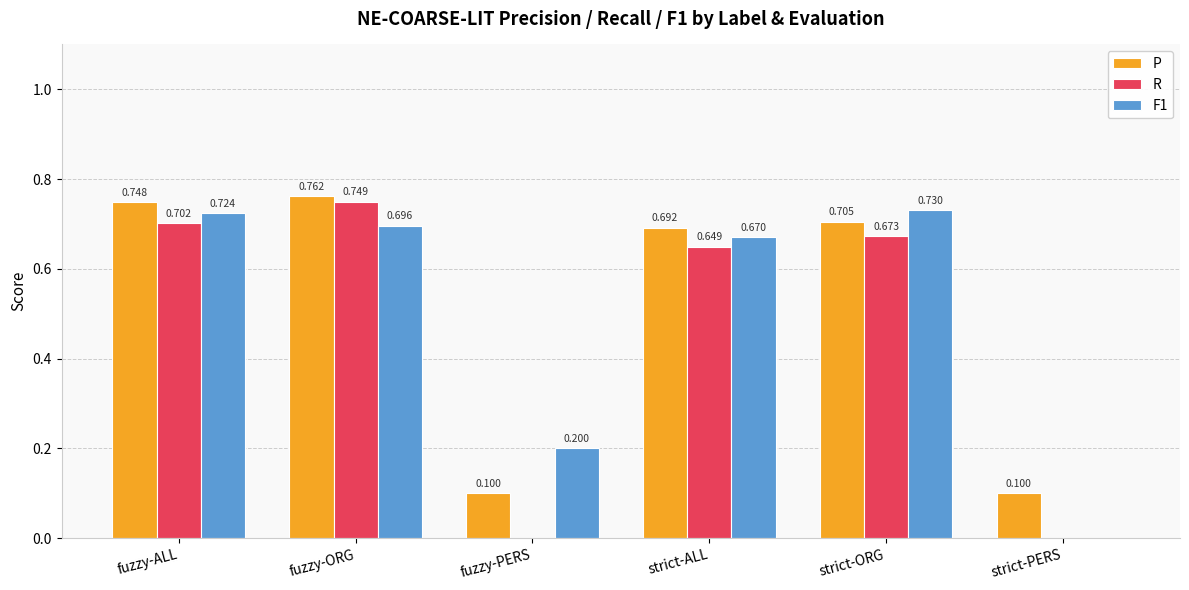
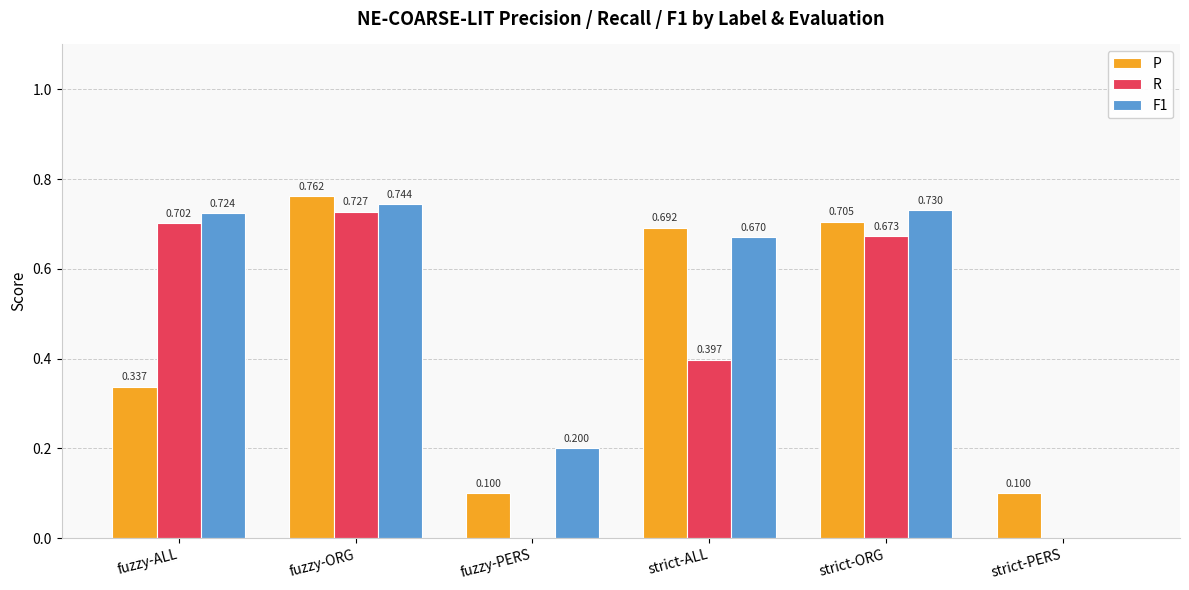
P, fuzzy-ALL: 0.748 -> 0.337
R, fuzzy-ORG: 0.749 -> 0.727
F1, fuzzy-ORG: 0.696 -> 0.744
R, strict-ALL: 0.649 -> 0.397
